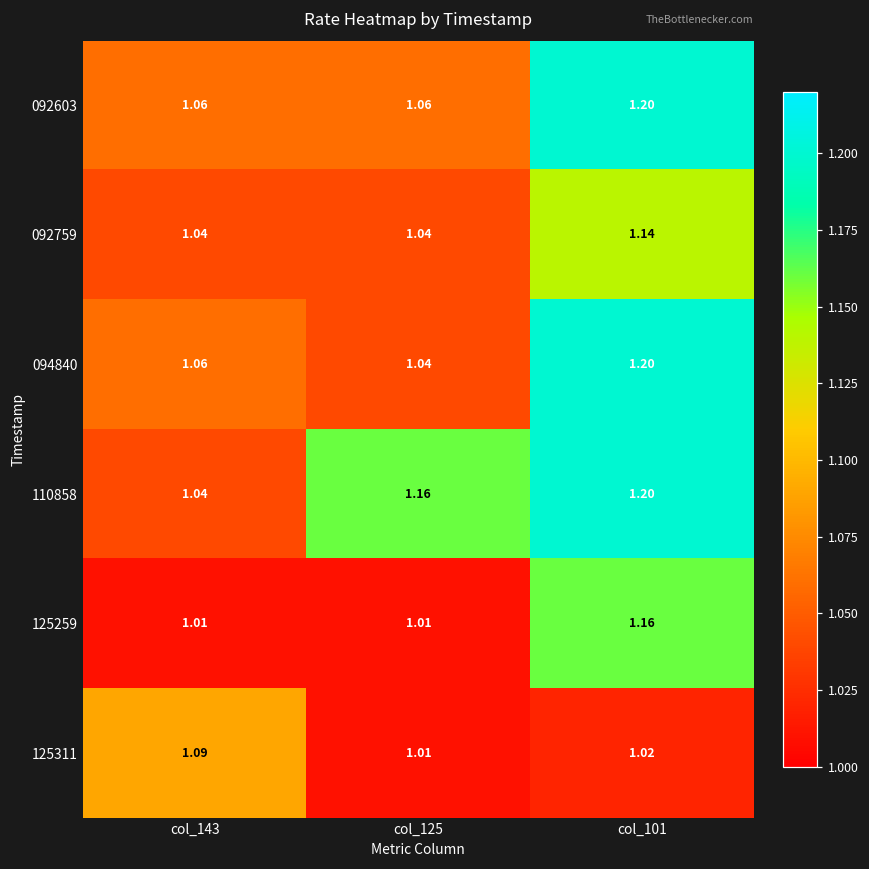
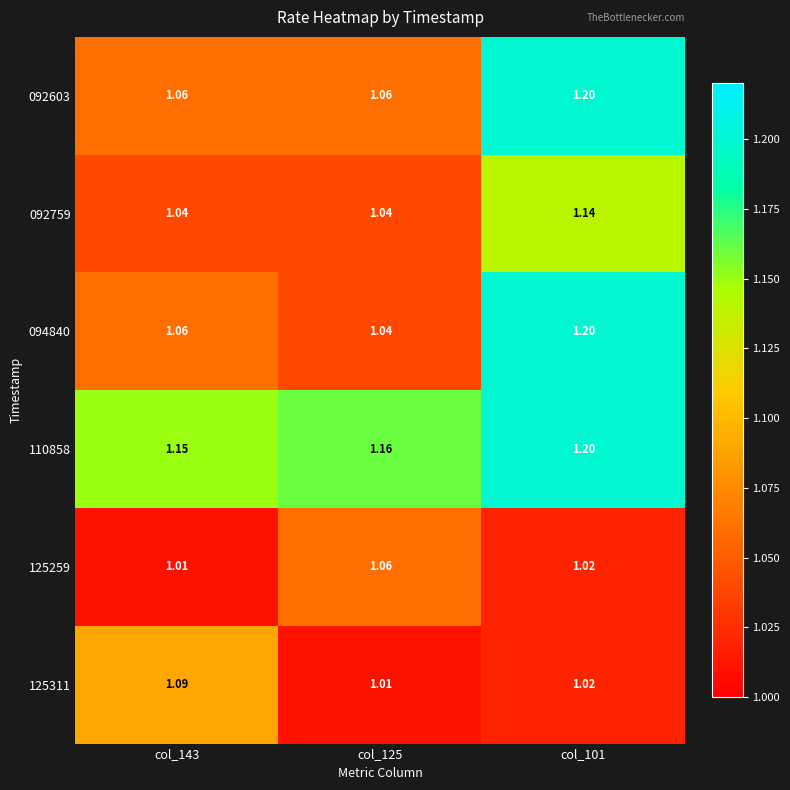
110858, col_143: 1.04 -> 1.15
125259, col_125: 1.01 -> 1.06
125259, col_101: 1.16 -> 1.02
